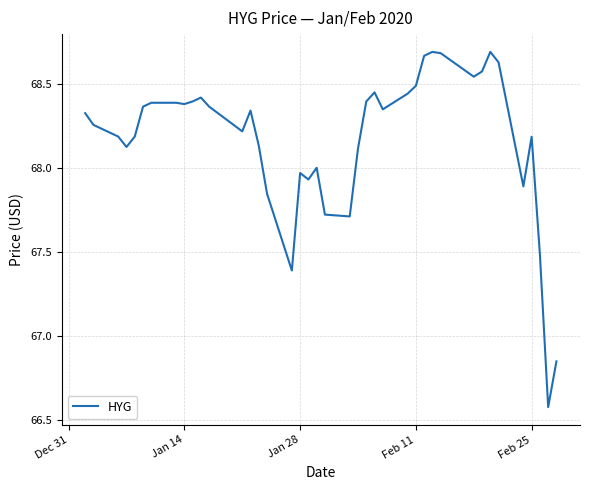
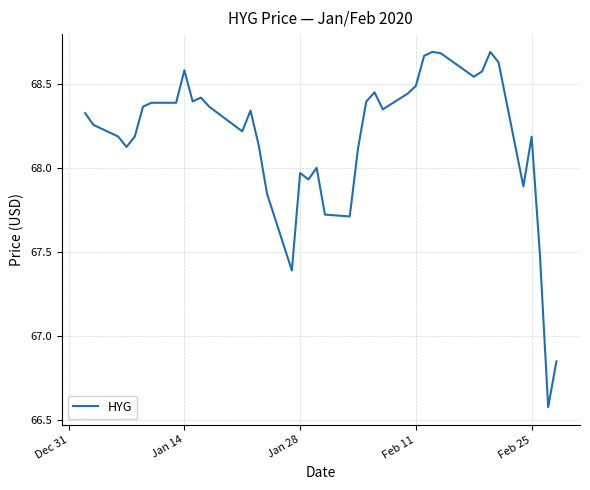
Jan 14: 68.38 -> 68.58
